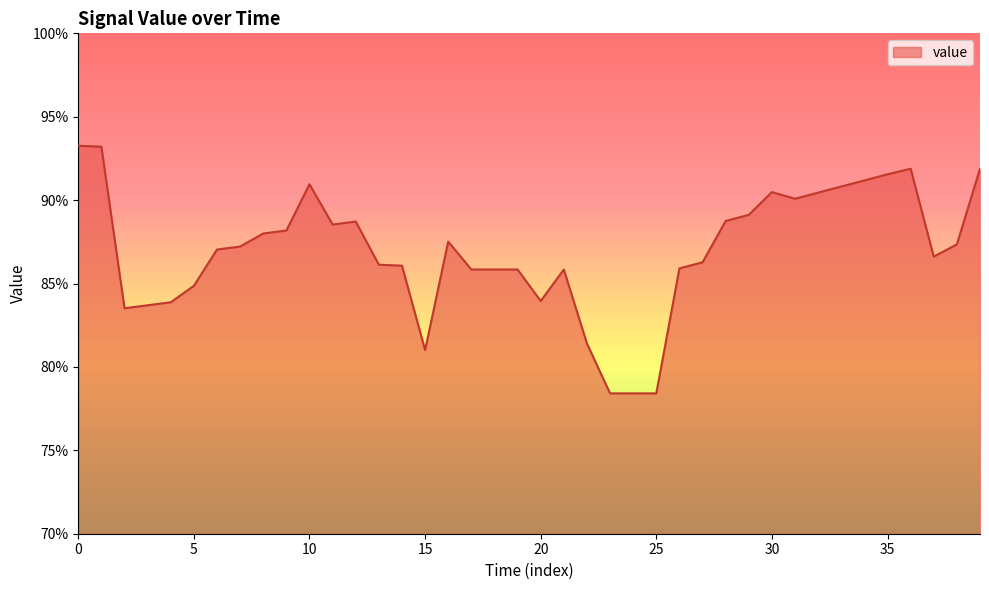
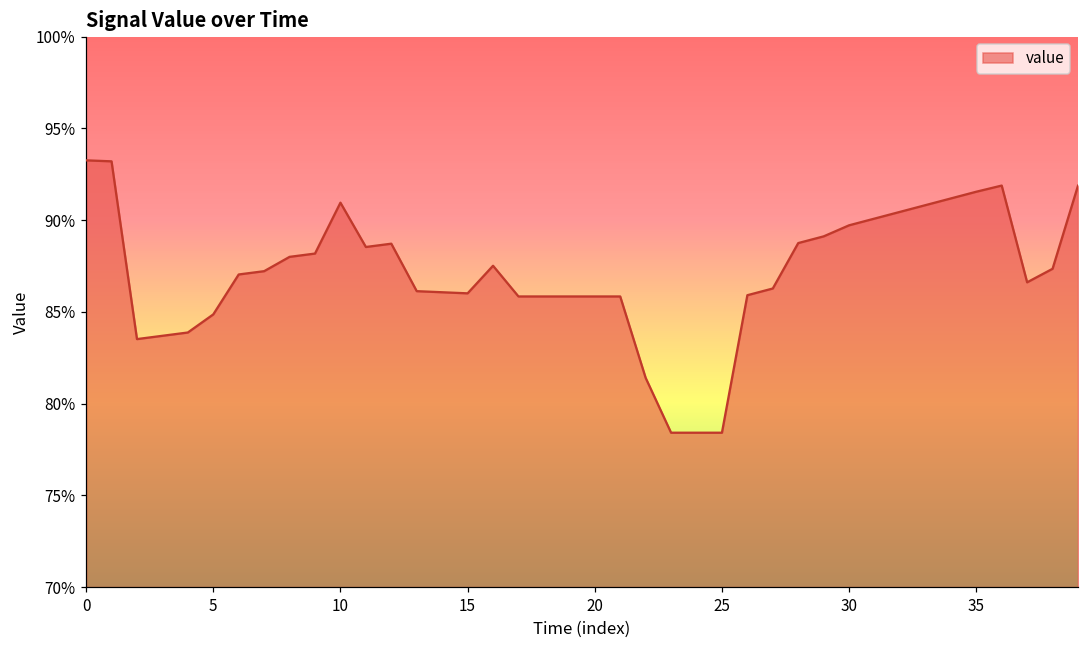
15: 81.0% -> 86.0%
20: 84.0% -> 85.8%
30: 90.5% -> 89.7%
